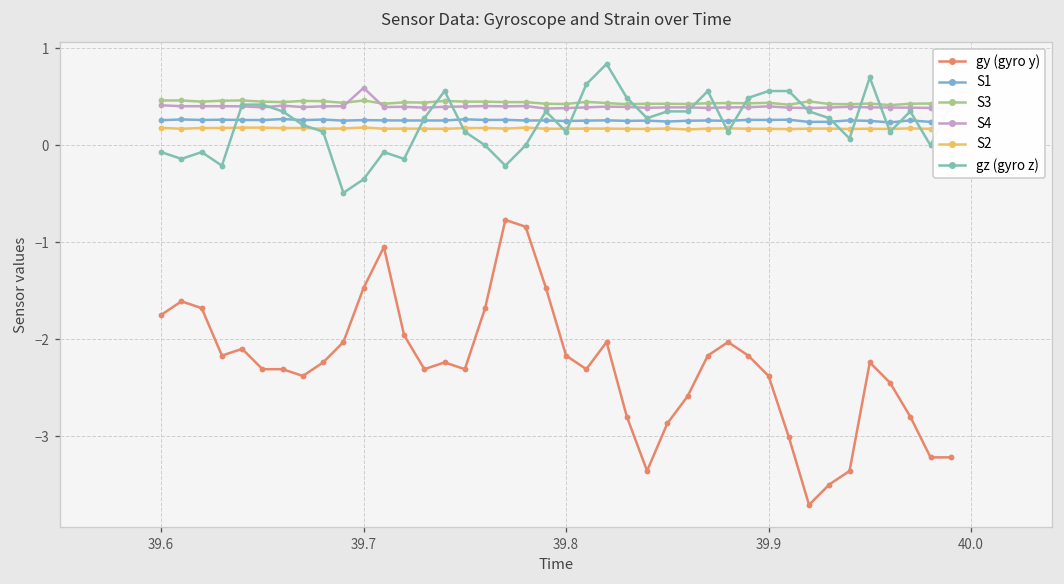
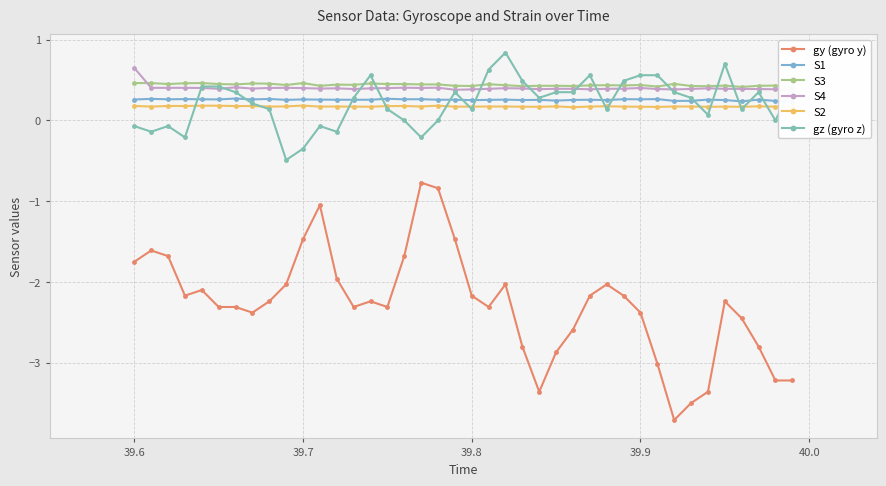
S4, 39.6: 0.4 -> 0.6
S4, 39.7: 0.6 -> 0.4
